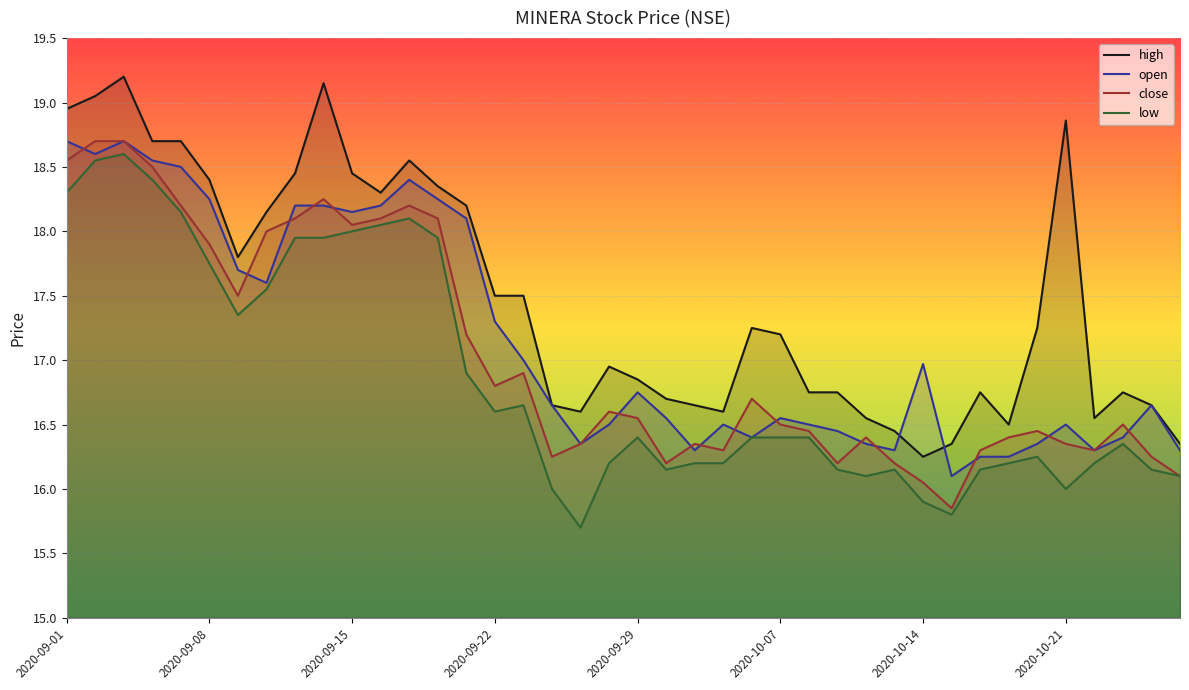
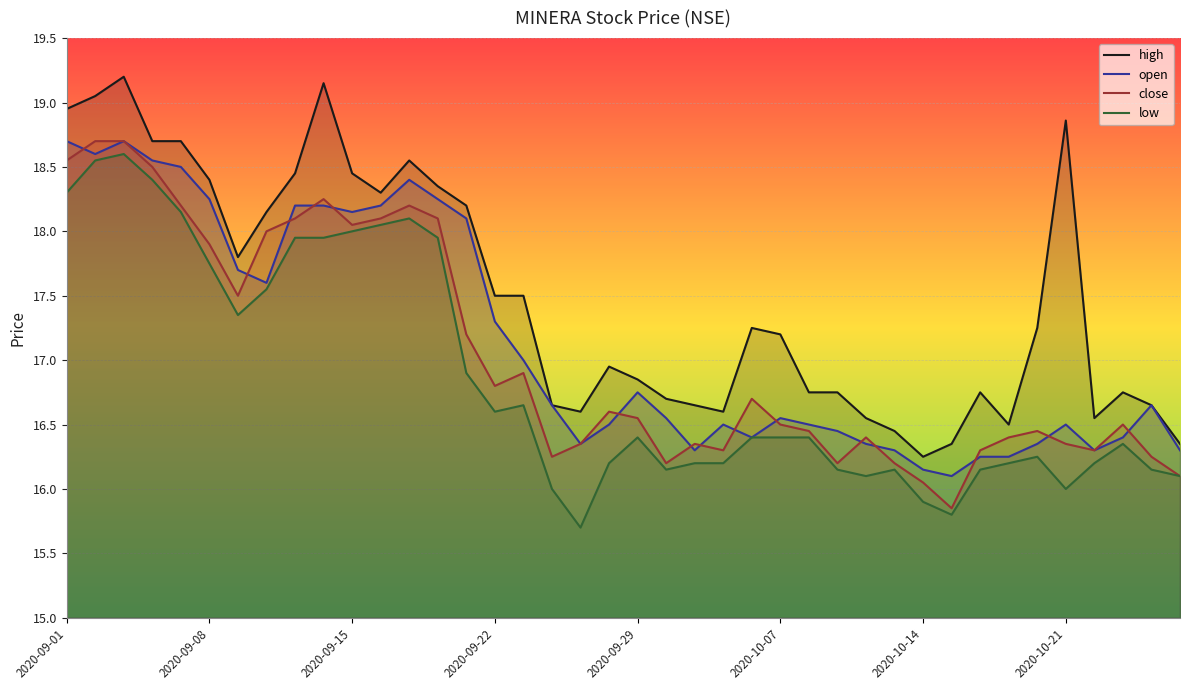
open, 2020-10-14: 16.97 -> 16.15
